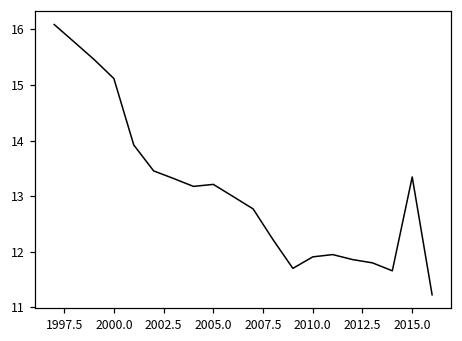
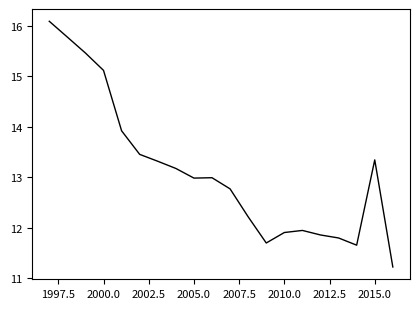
2005.0: 13.2 -> 13.0
